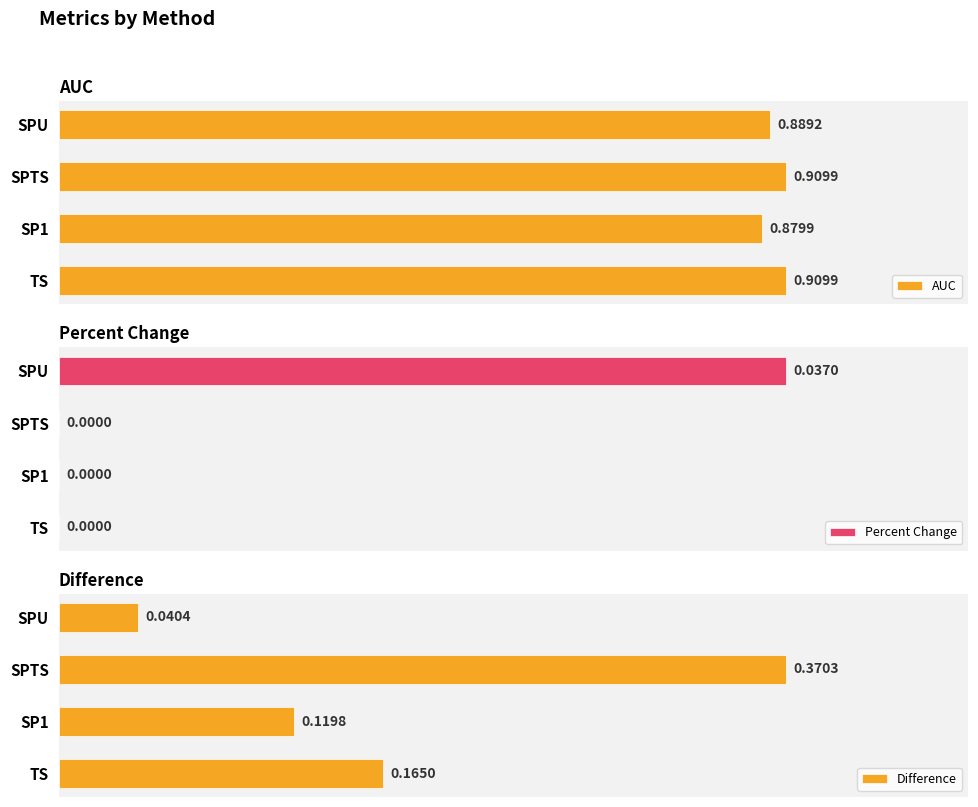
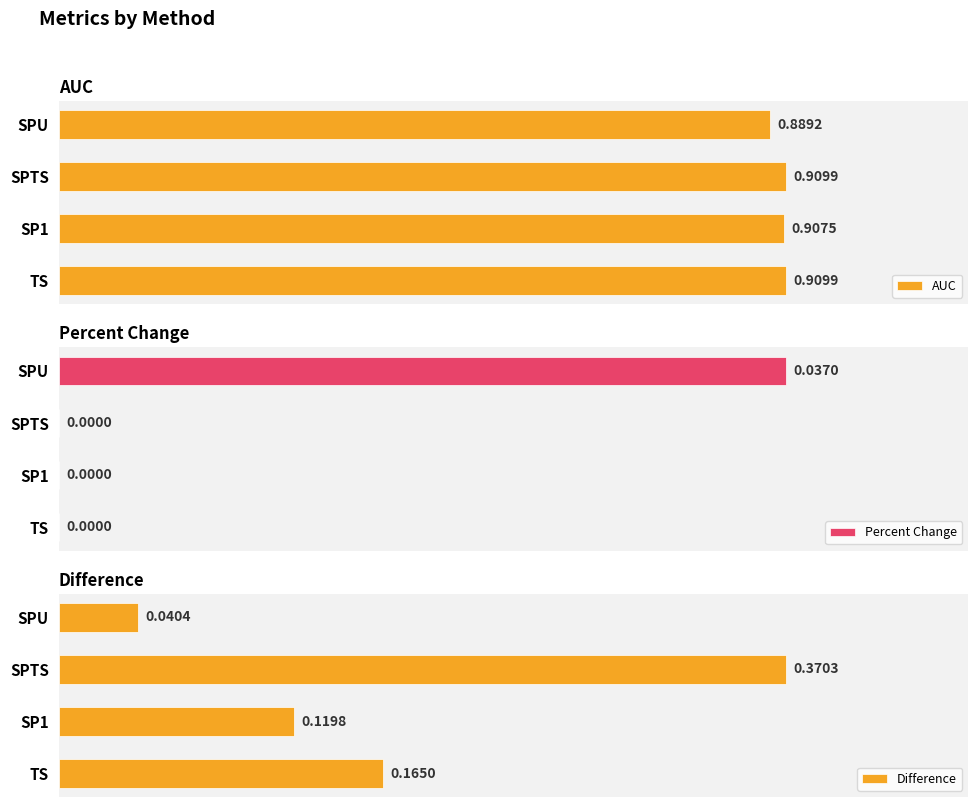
AUC, SP1: 0.8799 -> 0.9075
